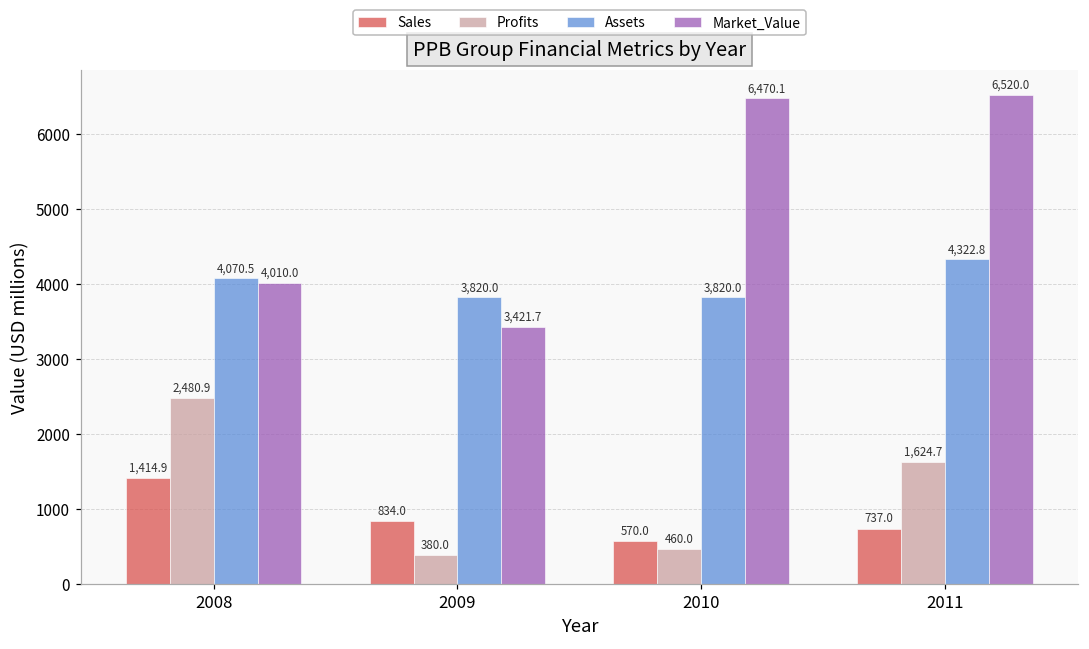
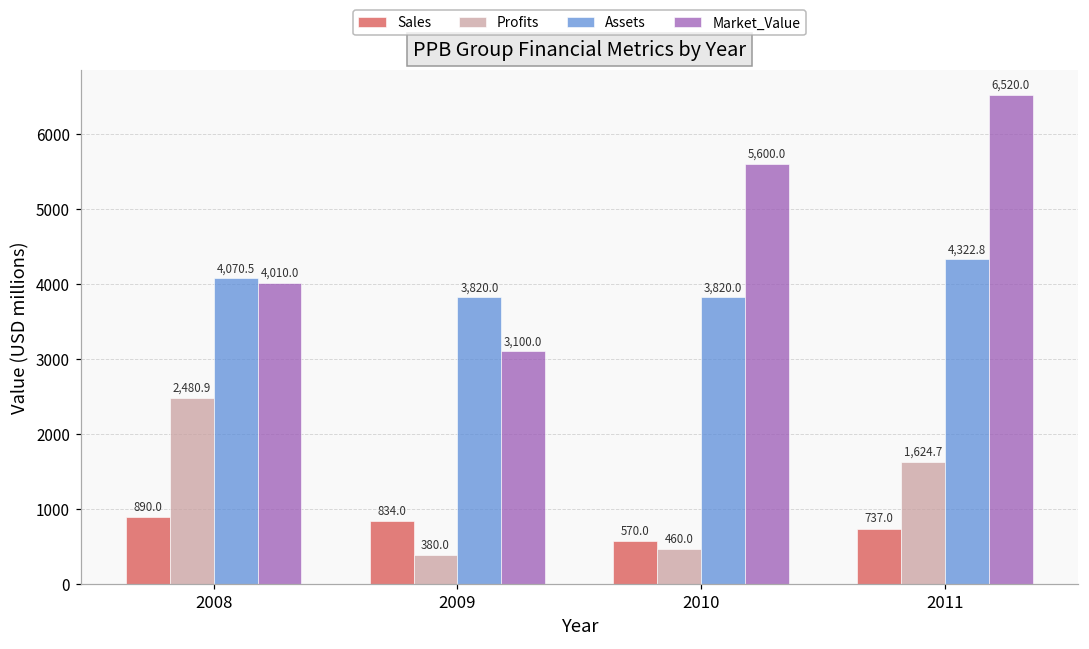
Sales, 2008: 1,414.9 -> 890.0
Market_Value, 2009: 3,421.7 -> 3,100.0
Market_Value, 2010: 6,470.1 -> 5,600.0
